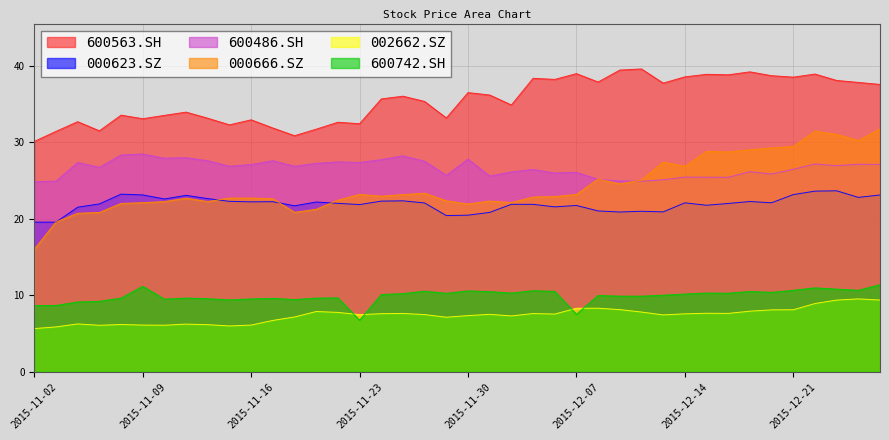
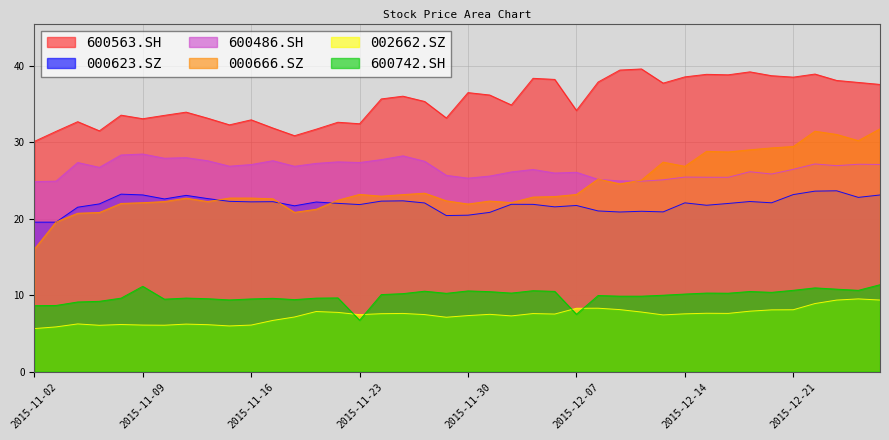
600486.SH, 2015-11-30: 28 -> 25
600563.SH, 2015-12-07: 39 -> 34
